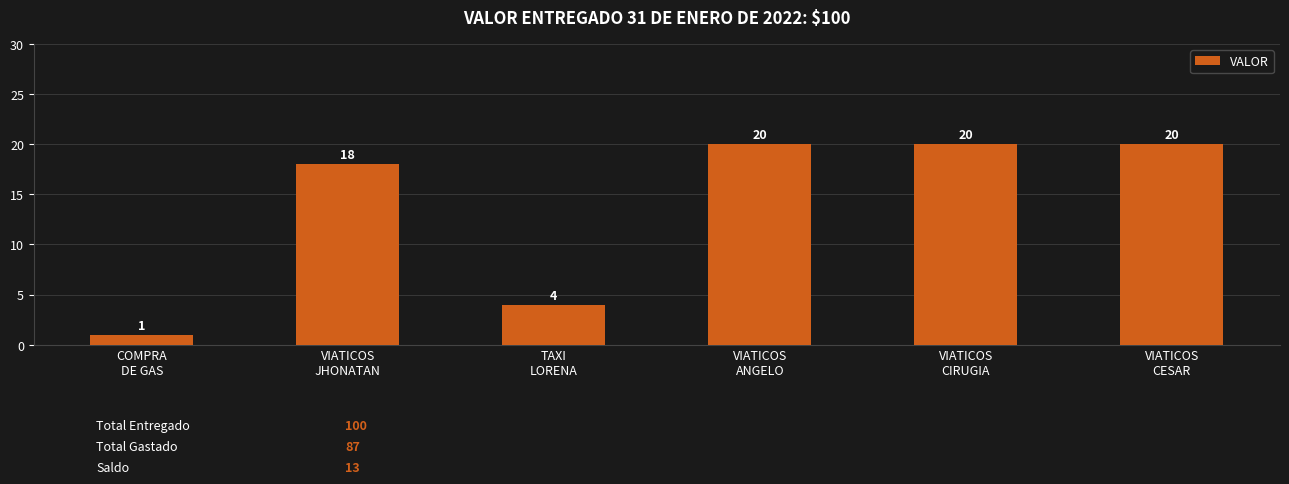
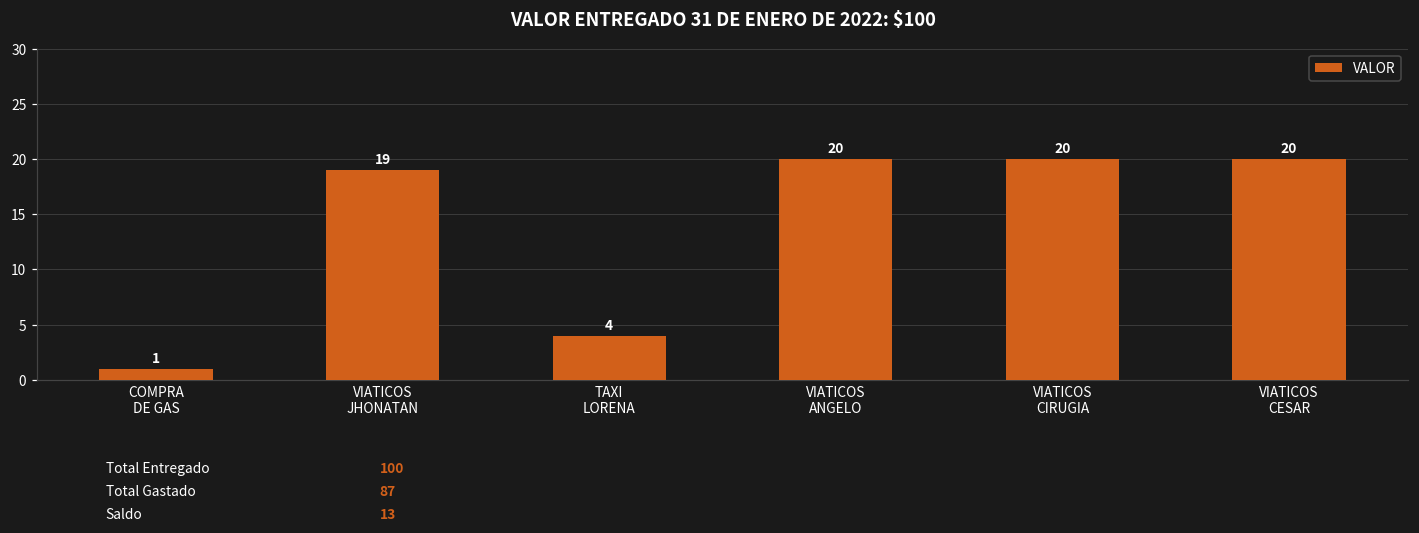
VIATICOS JHONATAN: 18 -> 19
